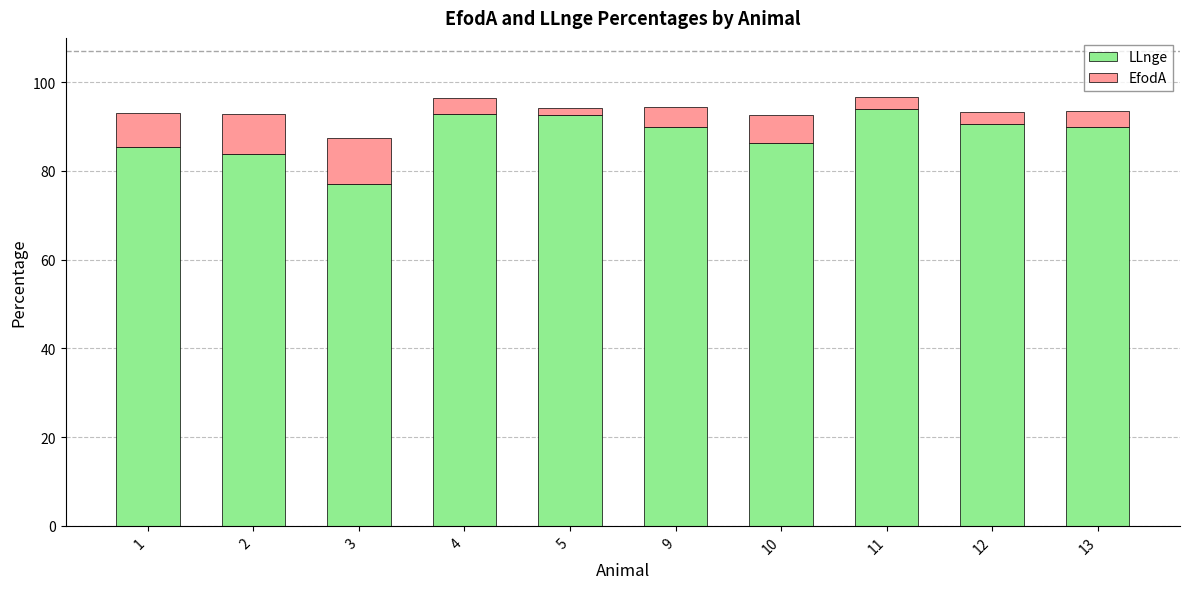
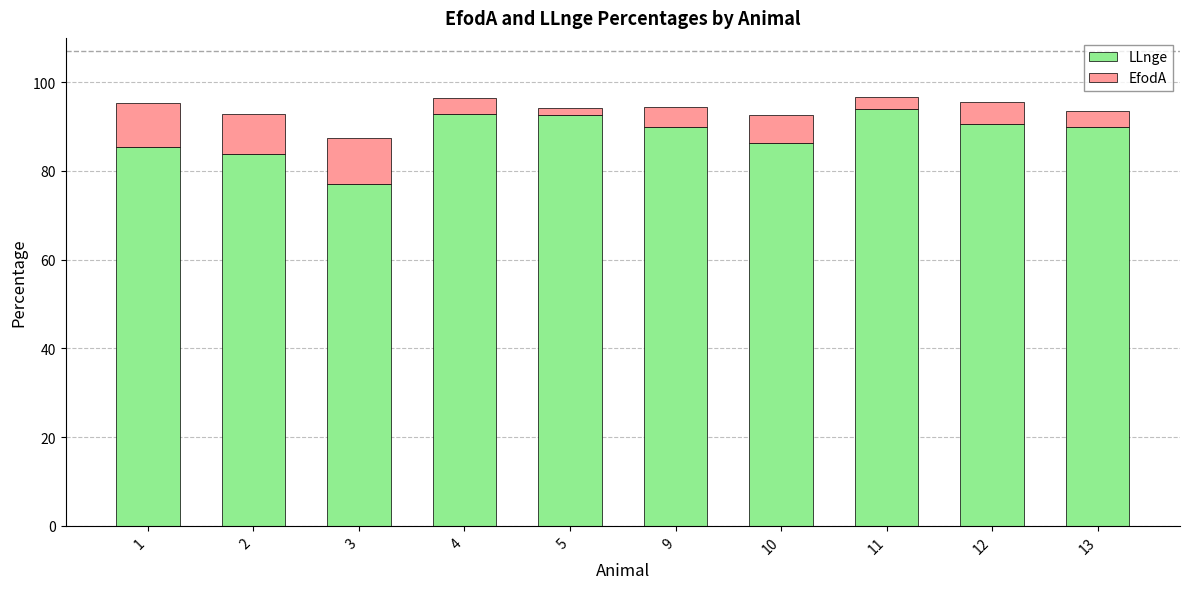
EfodA, 1: 8 -> 10
EfodA, 12: 3 -> 5
